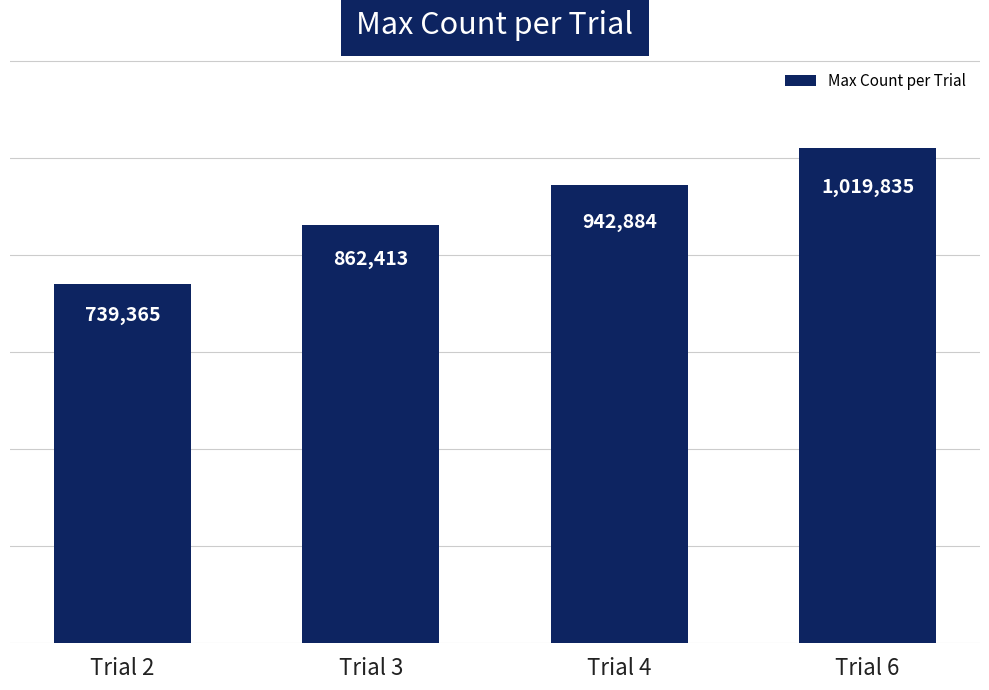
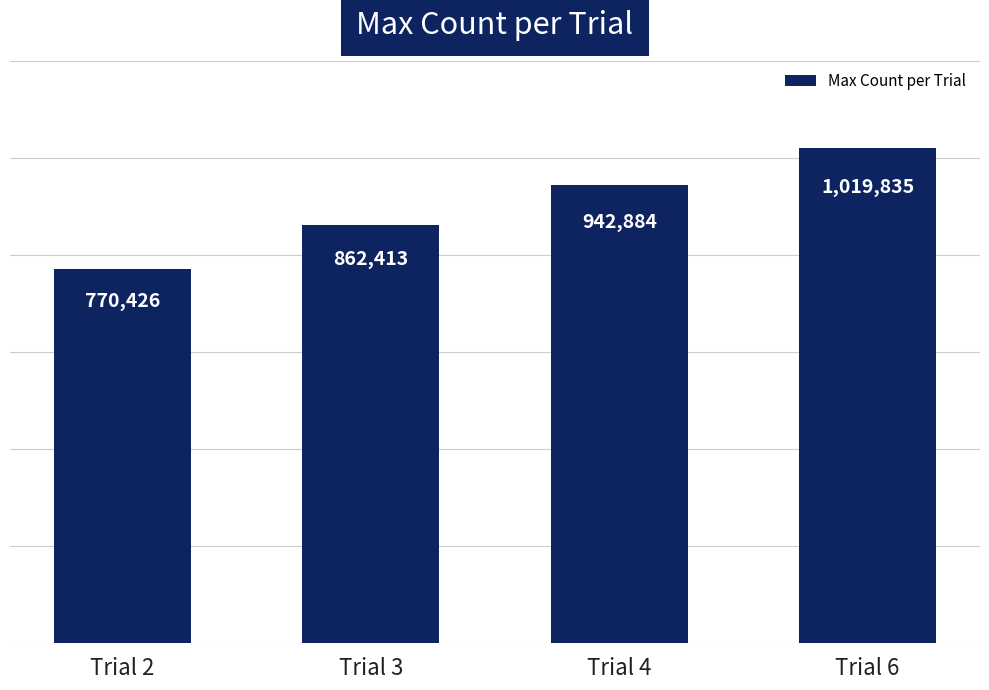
Trial 2: 739,365 -> 770,426
